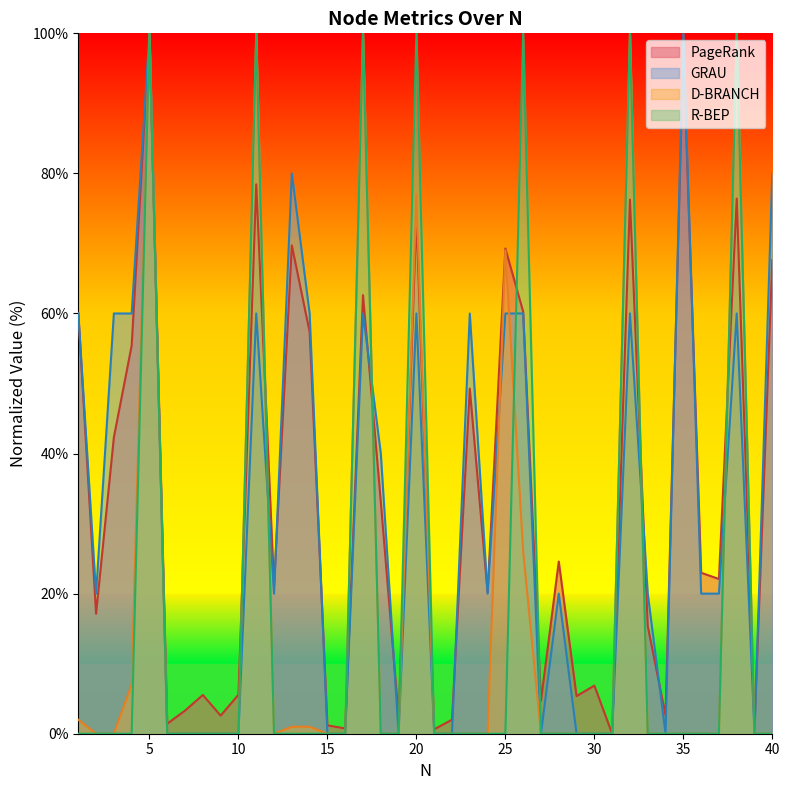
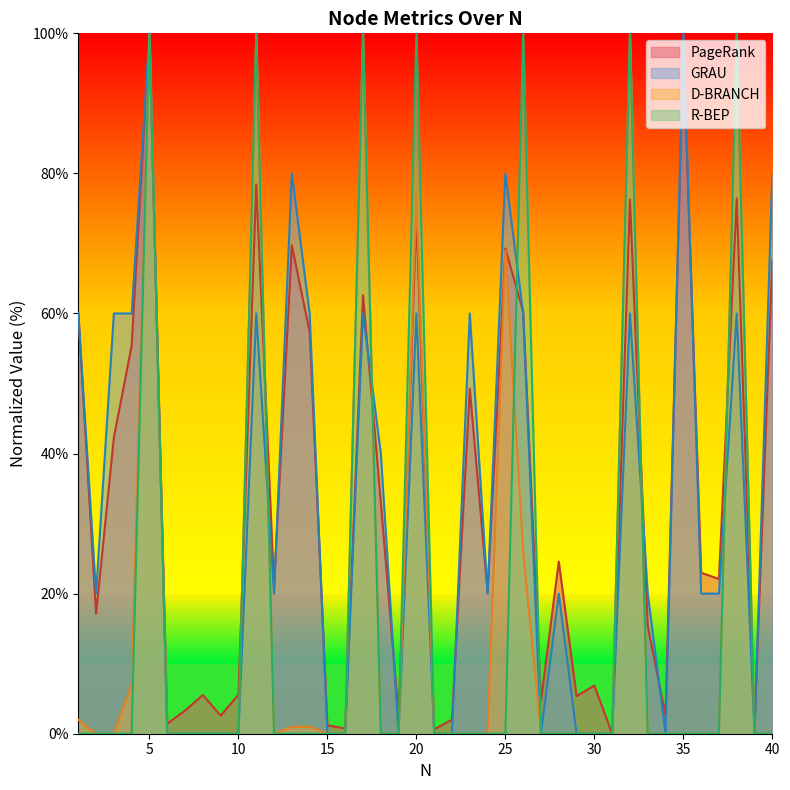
GRAU, 25: 60% -> 80%
